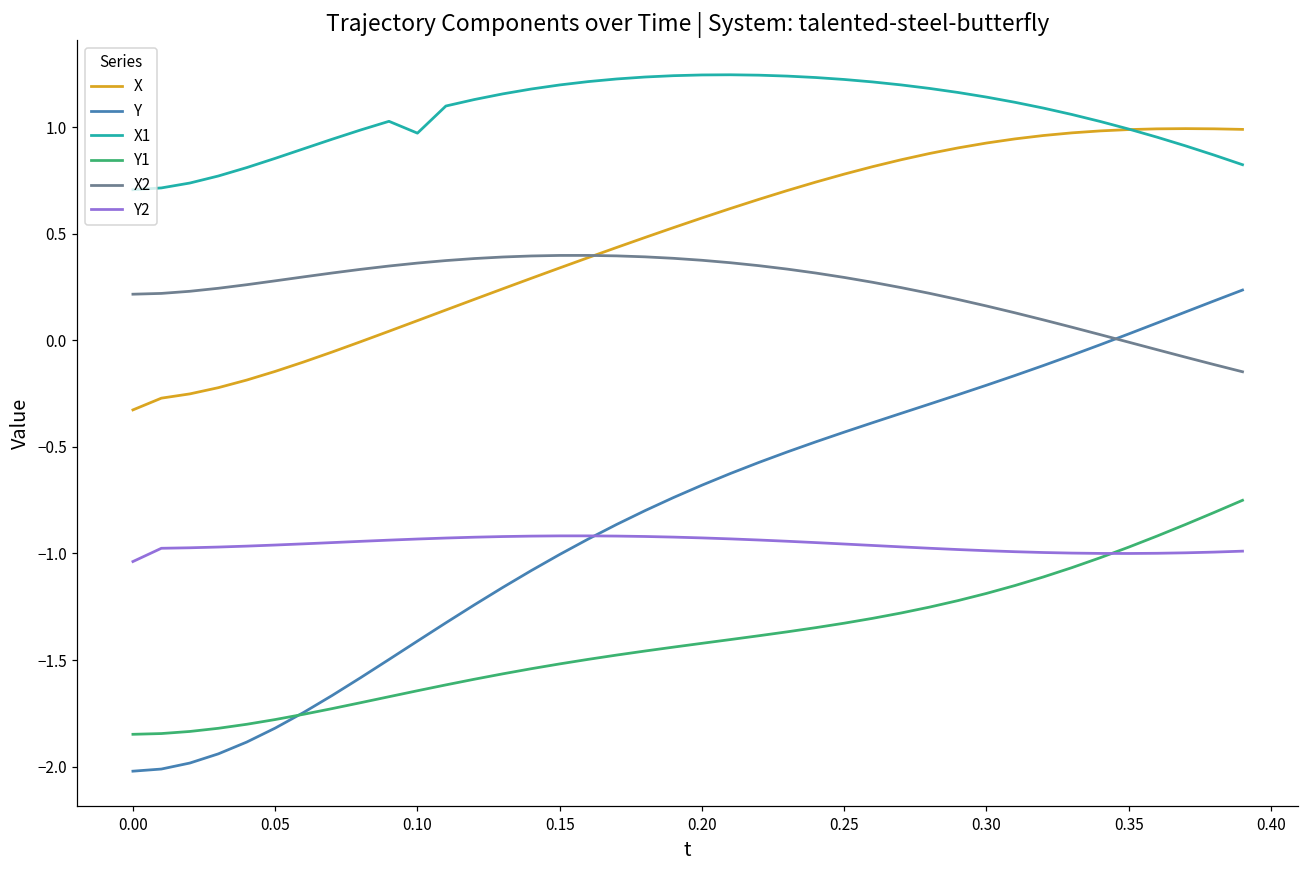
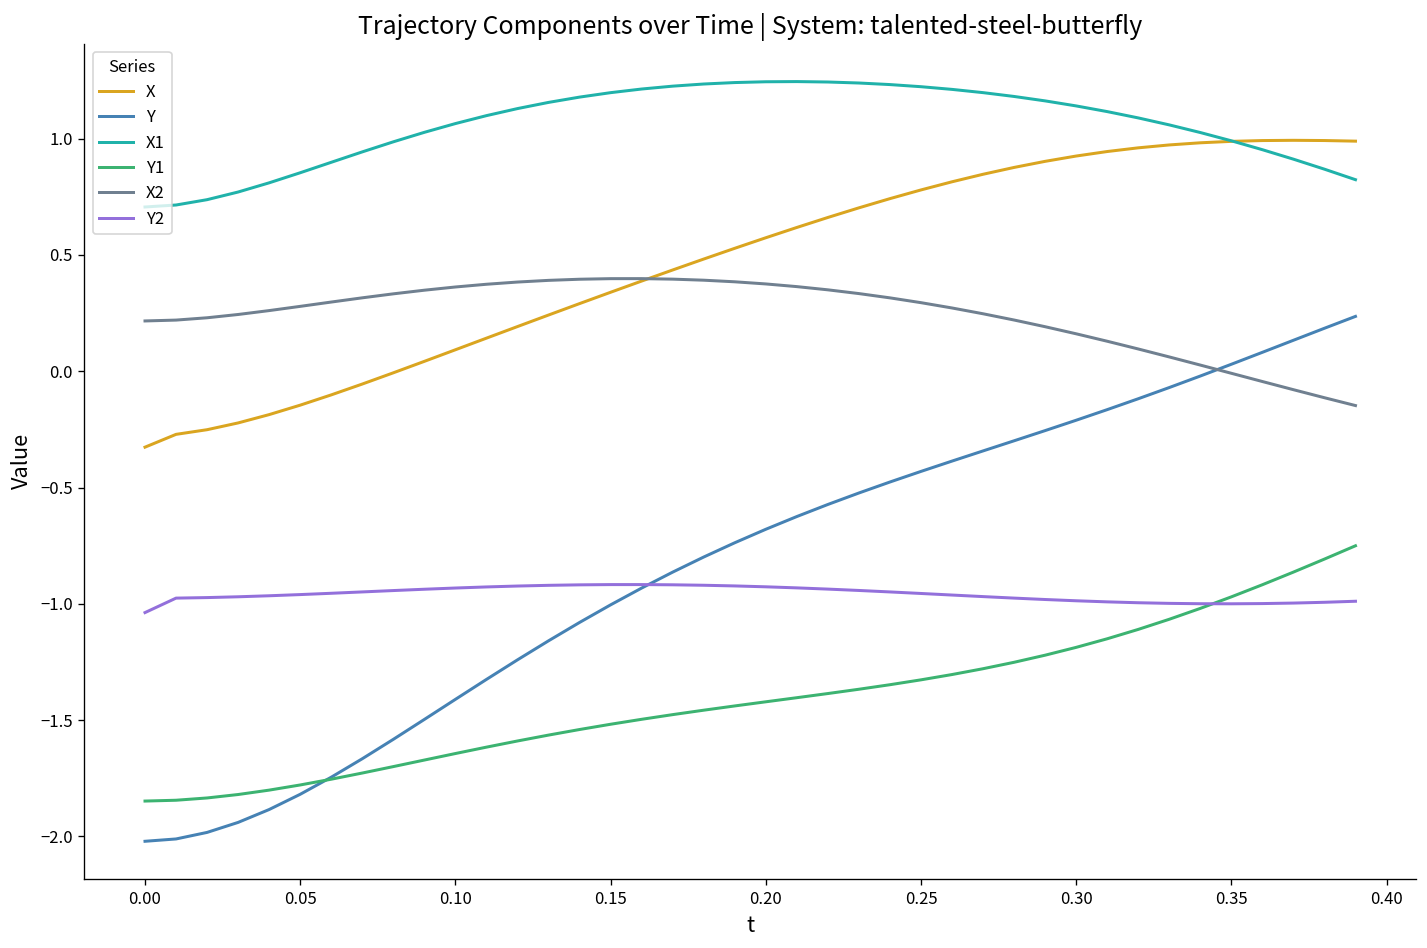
X1, 0.10: 0.97 -> 1.06
